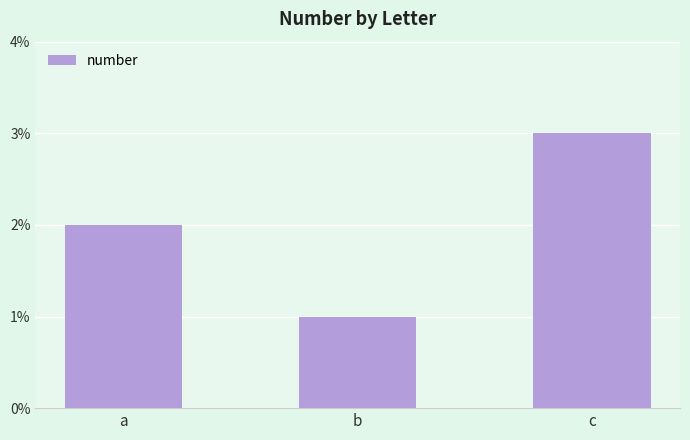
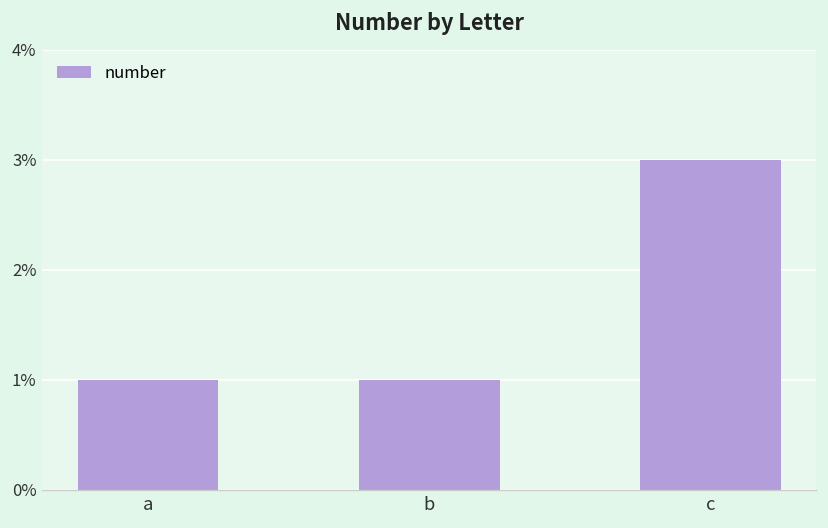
a: 2% -> 1%
